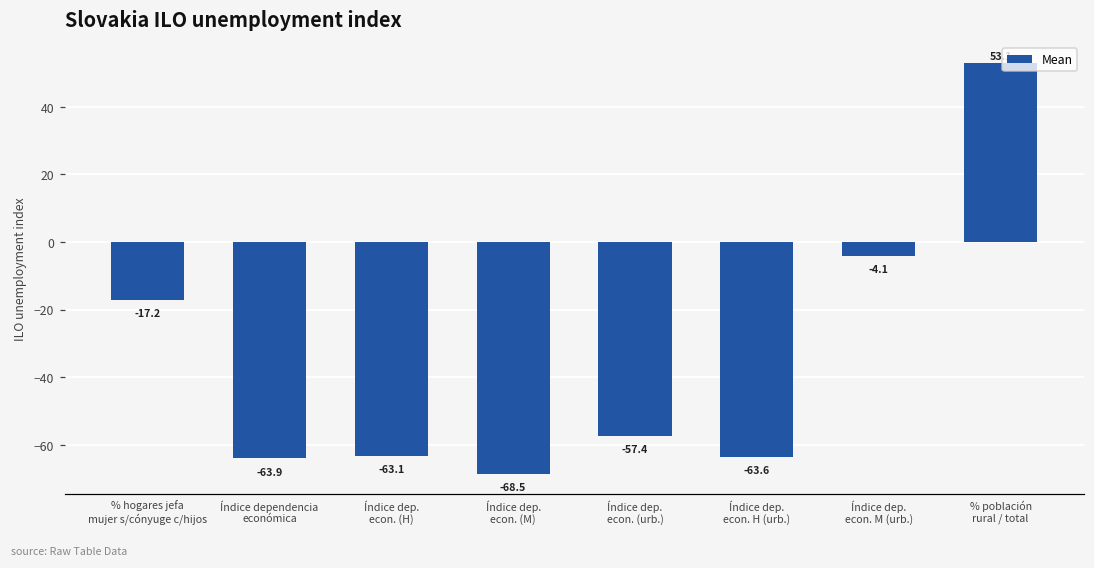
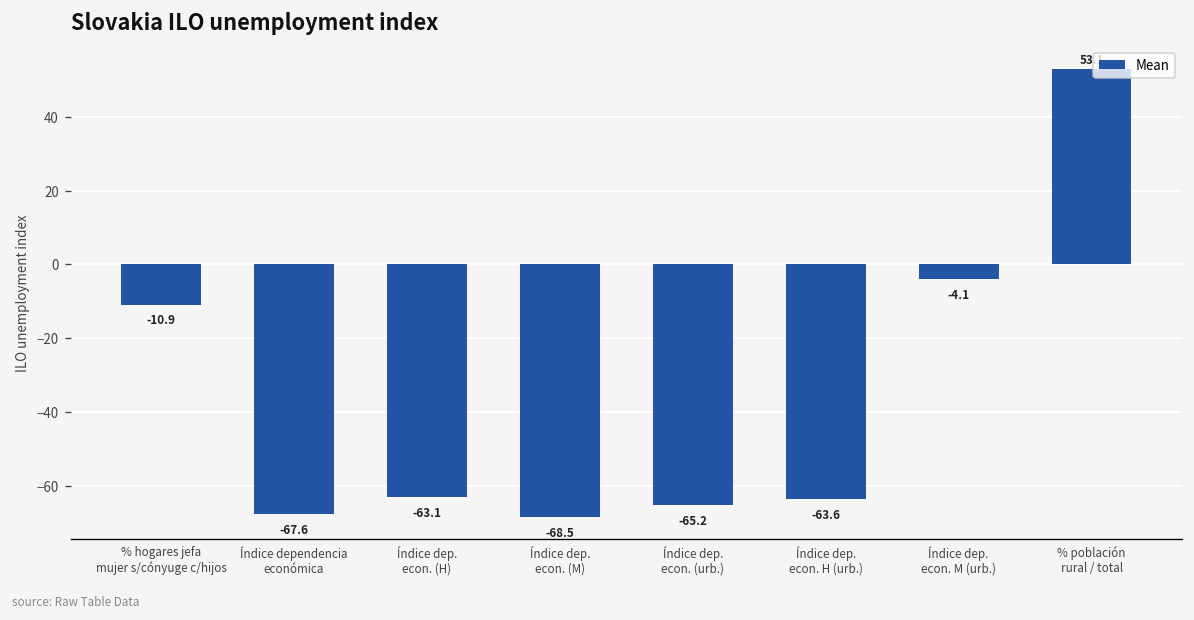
% hogares jefa mujer s/cónyuge c/hijos: -17.2 -> -10.9
Índice dependencia económica: -63.9 -> -67.6
Índice dep. econ. (urb.): -57.4 -> -65.2
